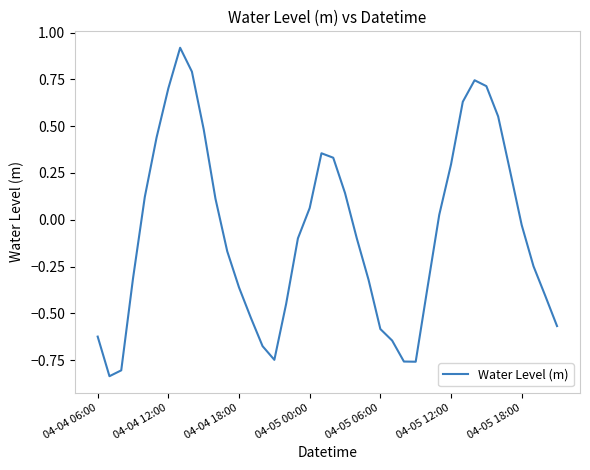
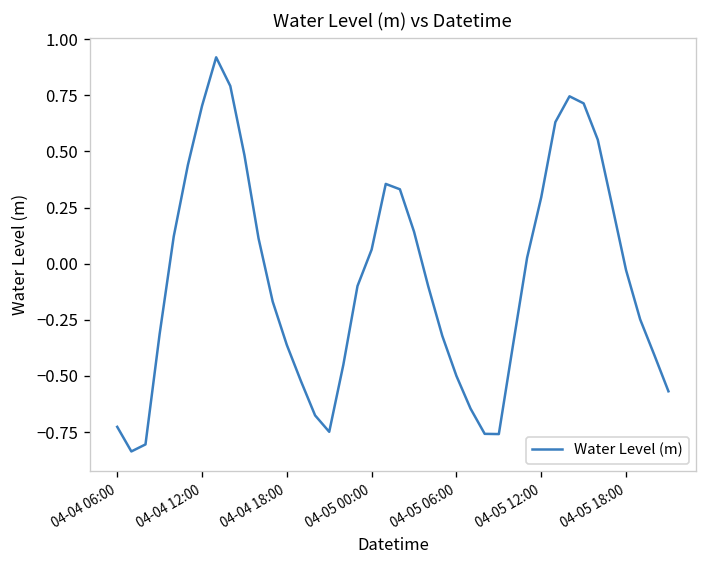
04-04 06:00: -0.62 -> -0.73
04-05 06:00: -0.58 -> -0.50
